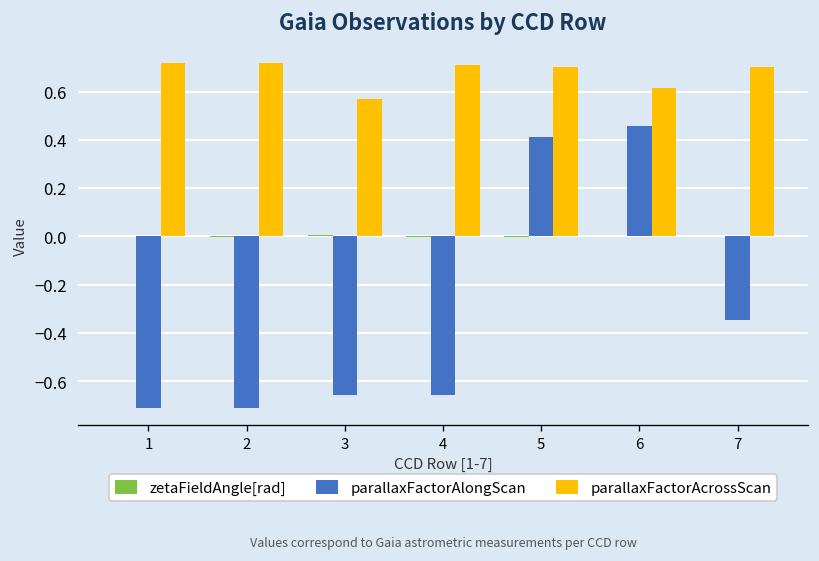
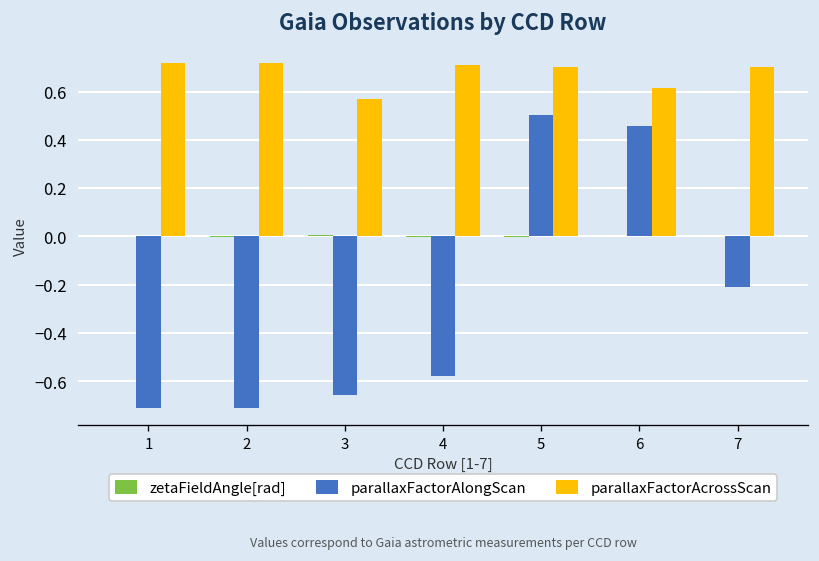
parallaxFactorAlongScan, 4: -0.66 -> -0.58
parallaxFactorAlongScan, 5: 0.41 -> 0.50
parallaxFactorAlongScan, 7: -0.34 -> -0.21
